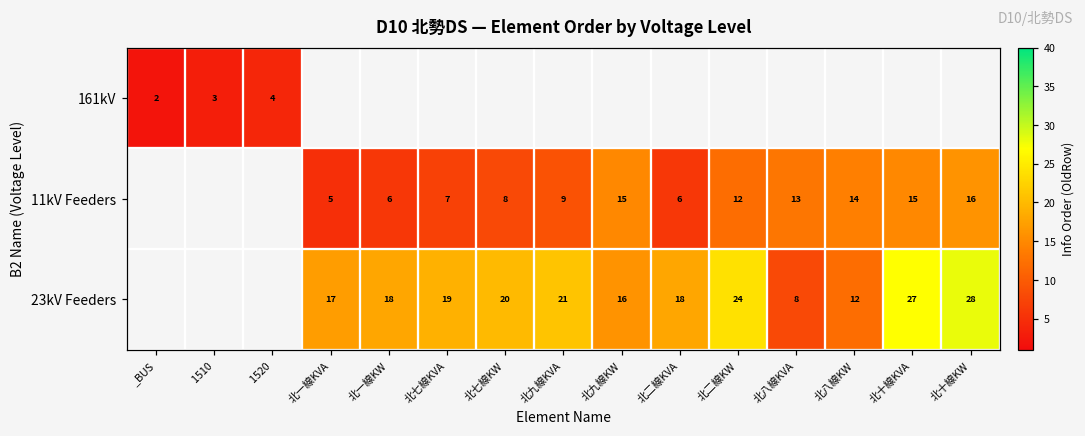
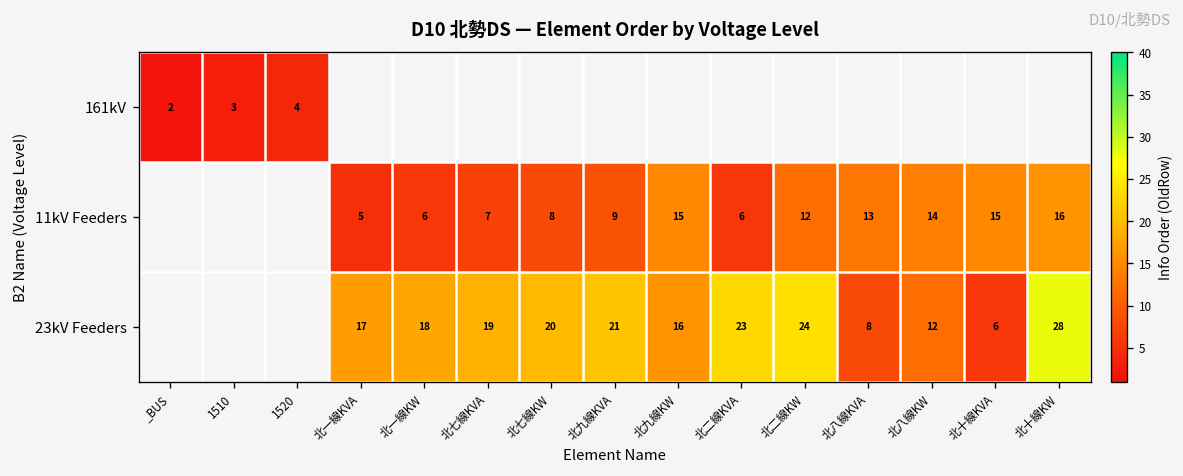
23kV Feeders, 北二線KVA: 18 -> 23
23kV Feeders, 北十線KVA: 27 -> 6
